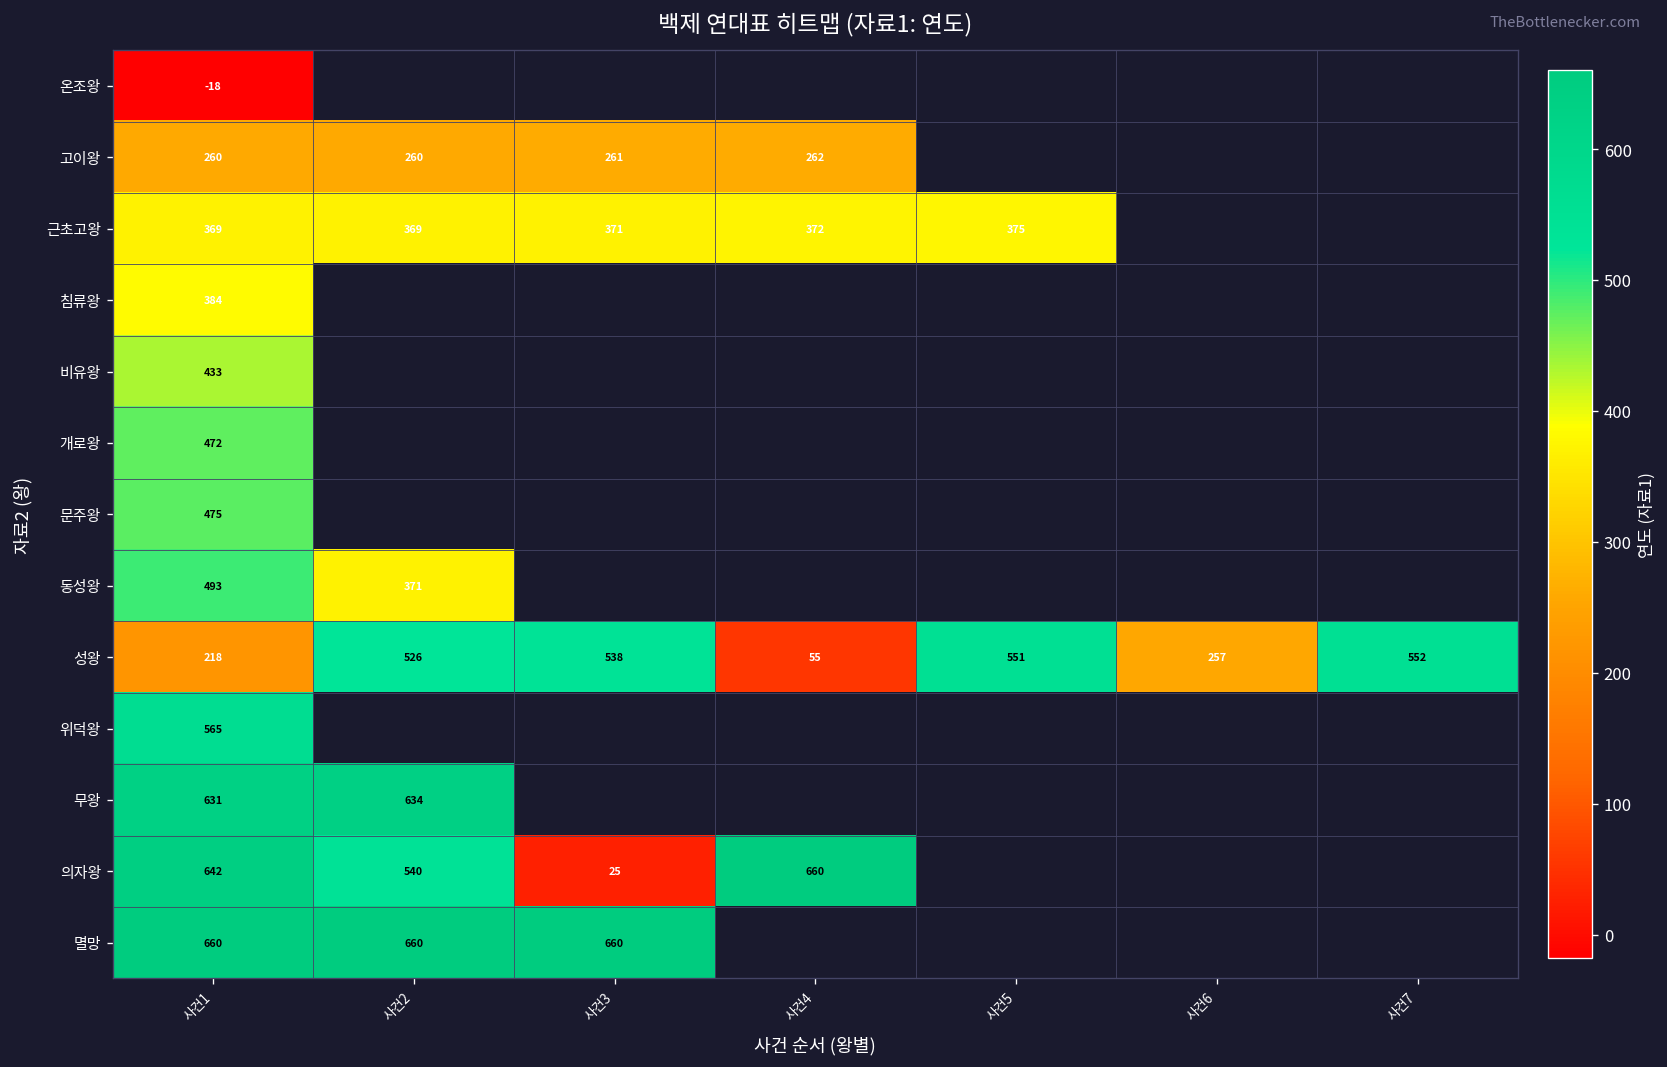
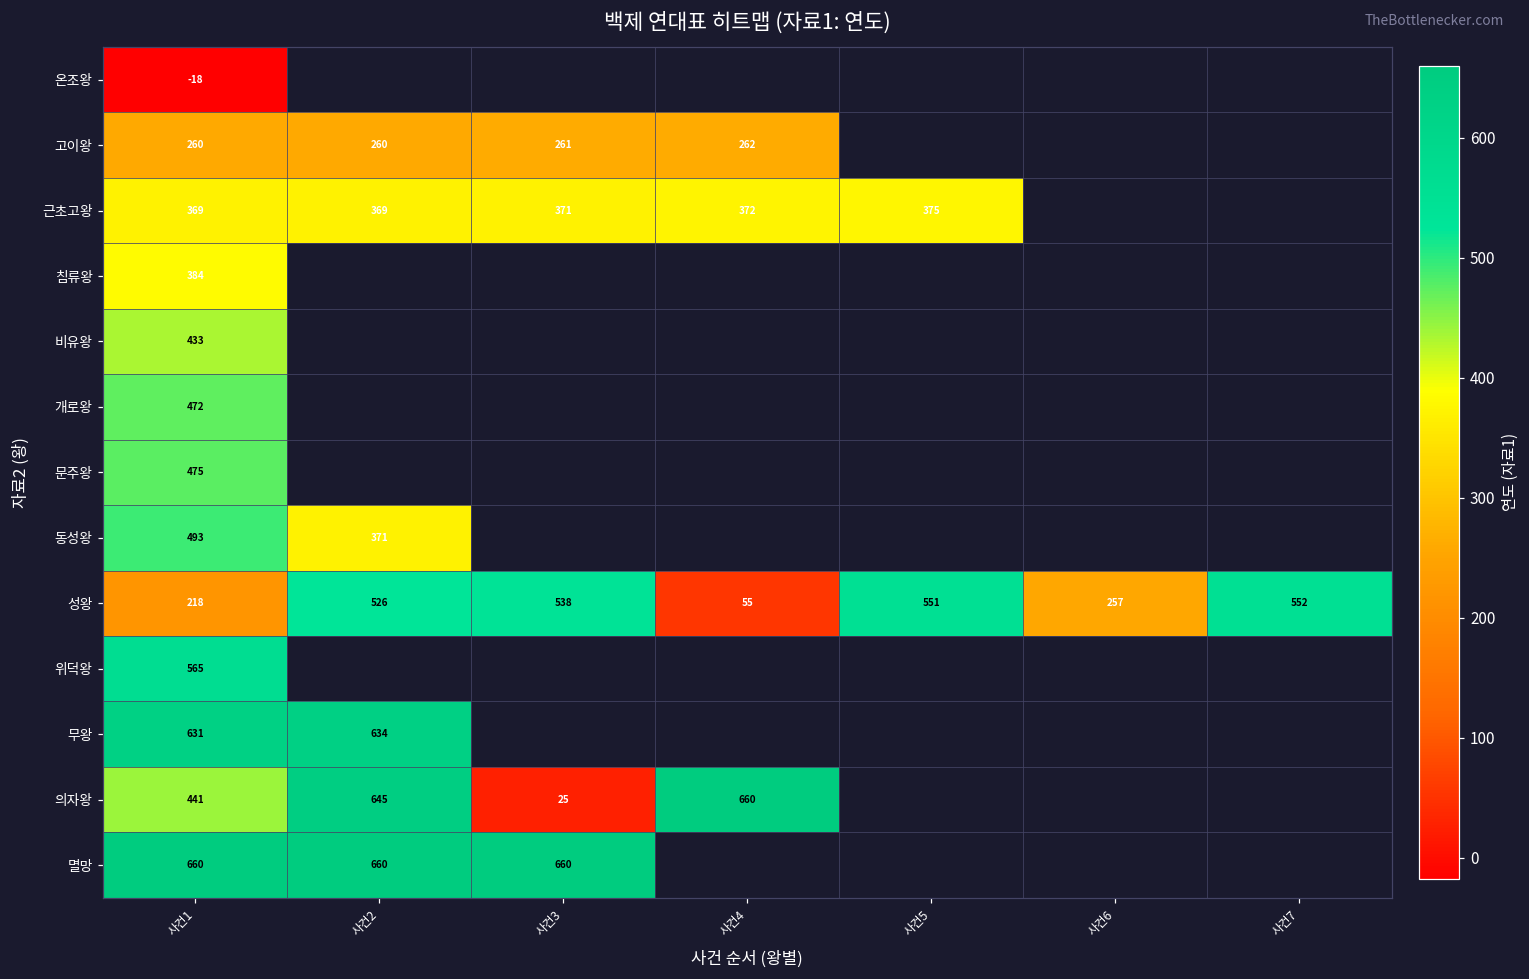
의자왕, 사건1: 642 -> 441
의자왕, 사건2: 540 -> 645
